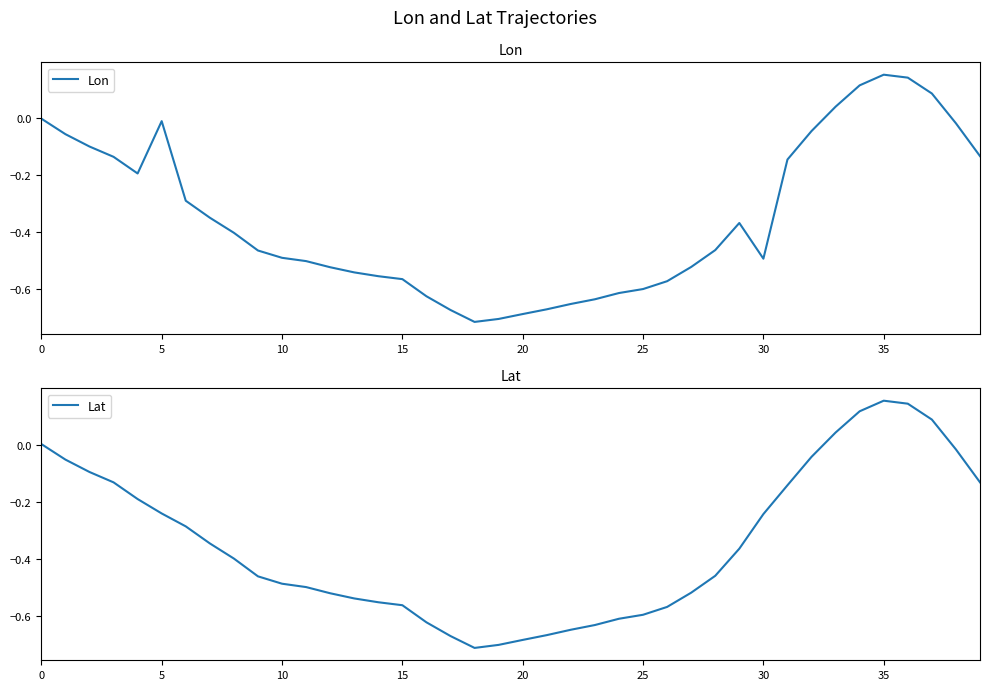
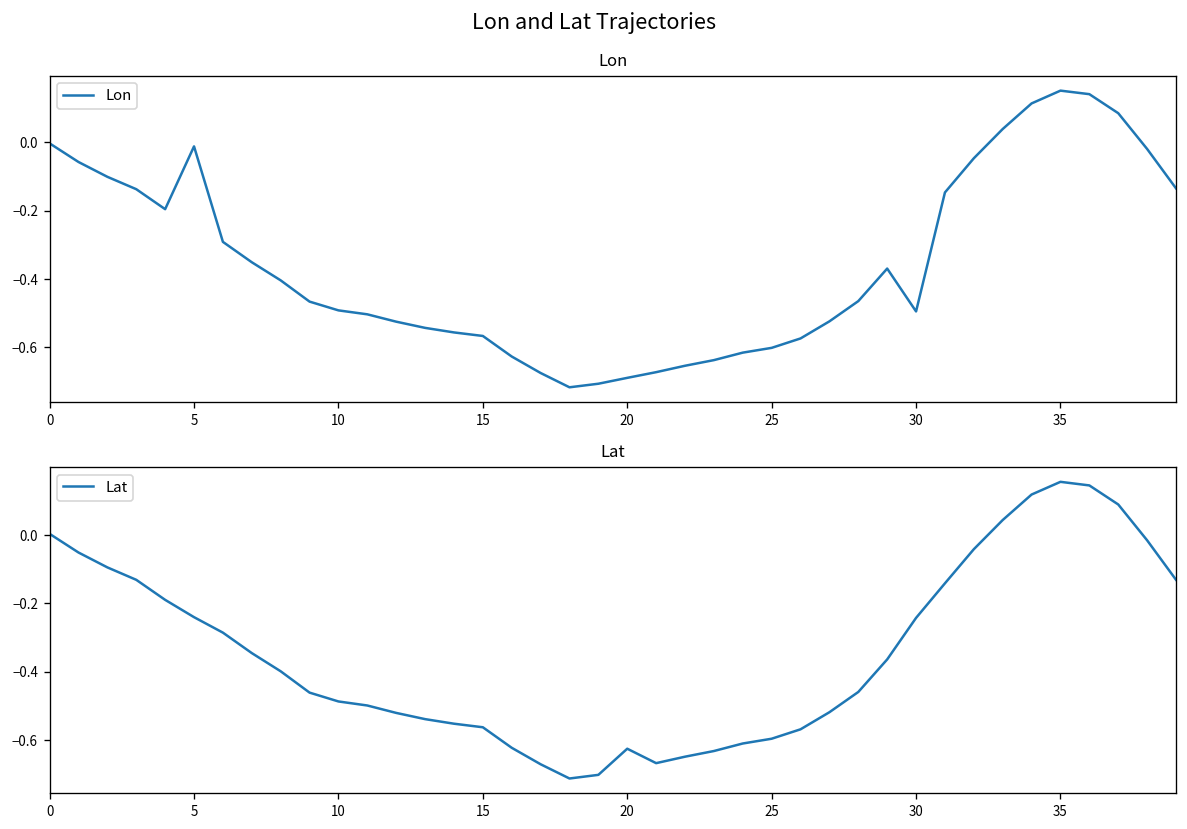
Lat, 20: -0.68 -> -0.63
